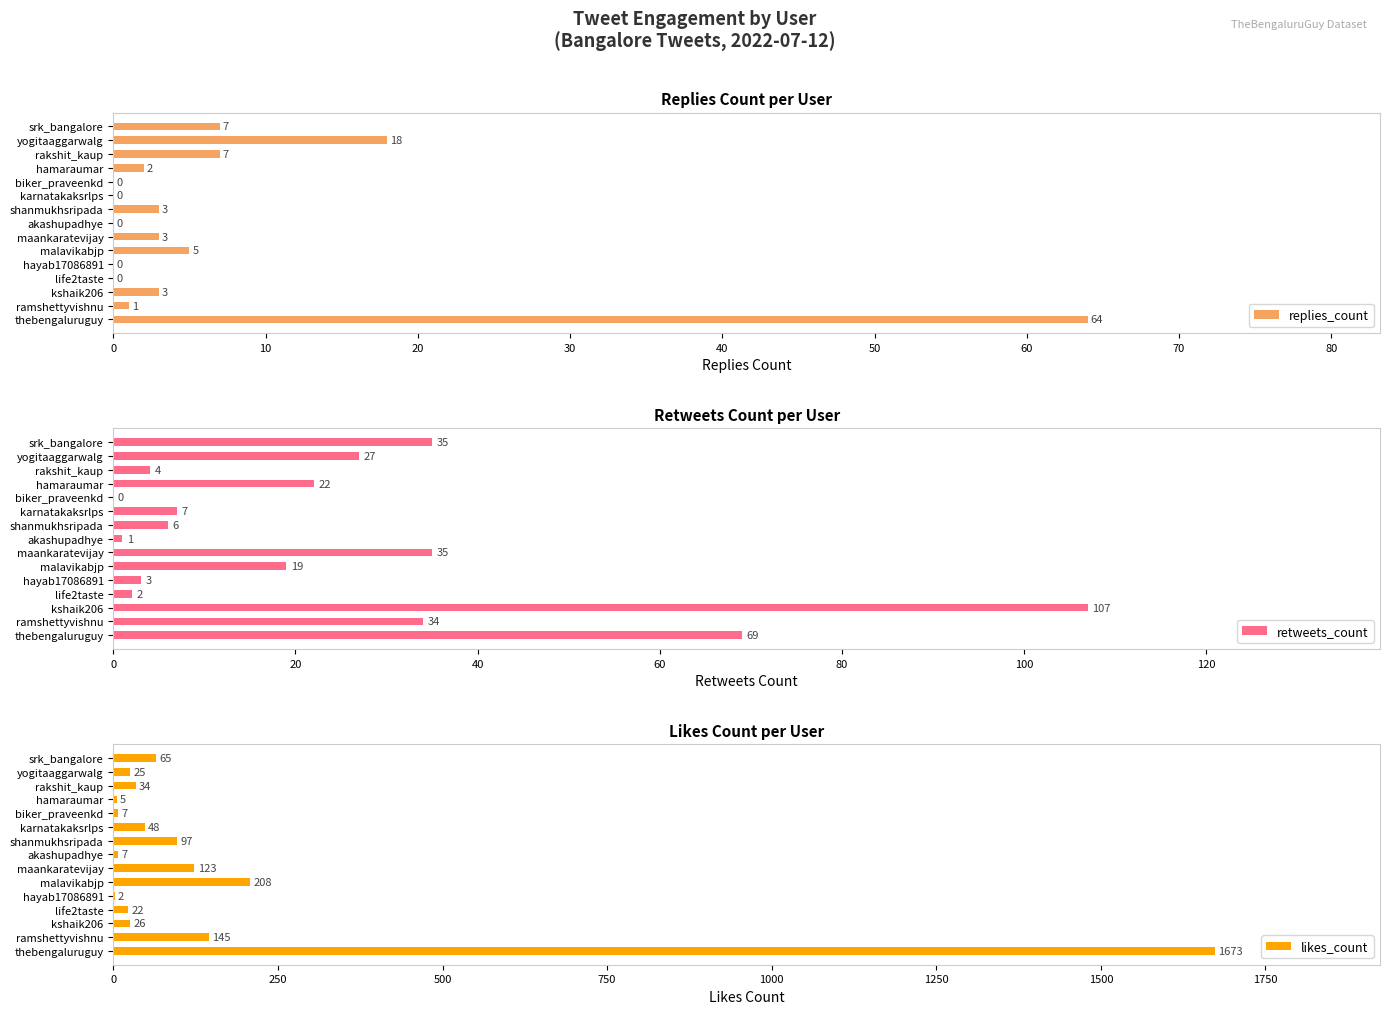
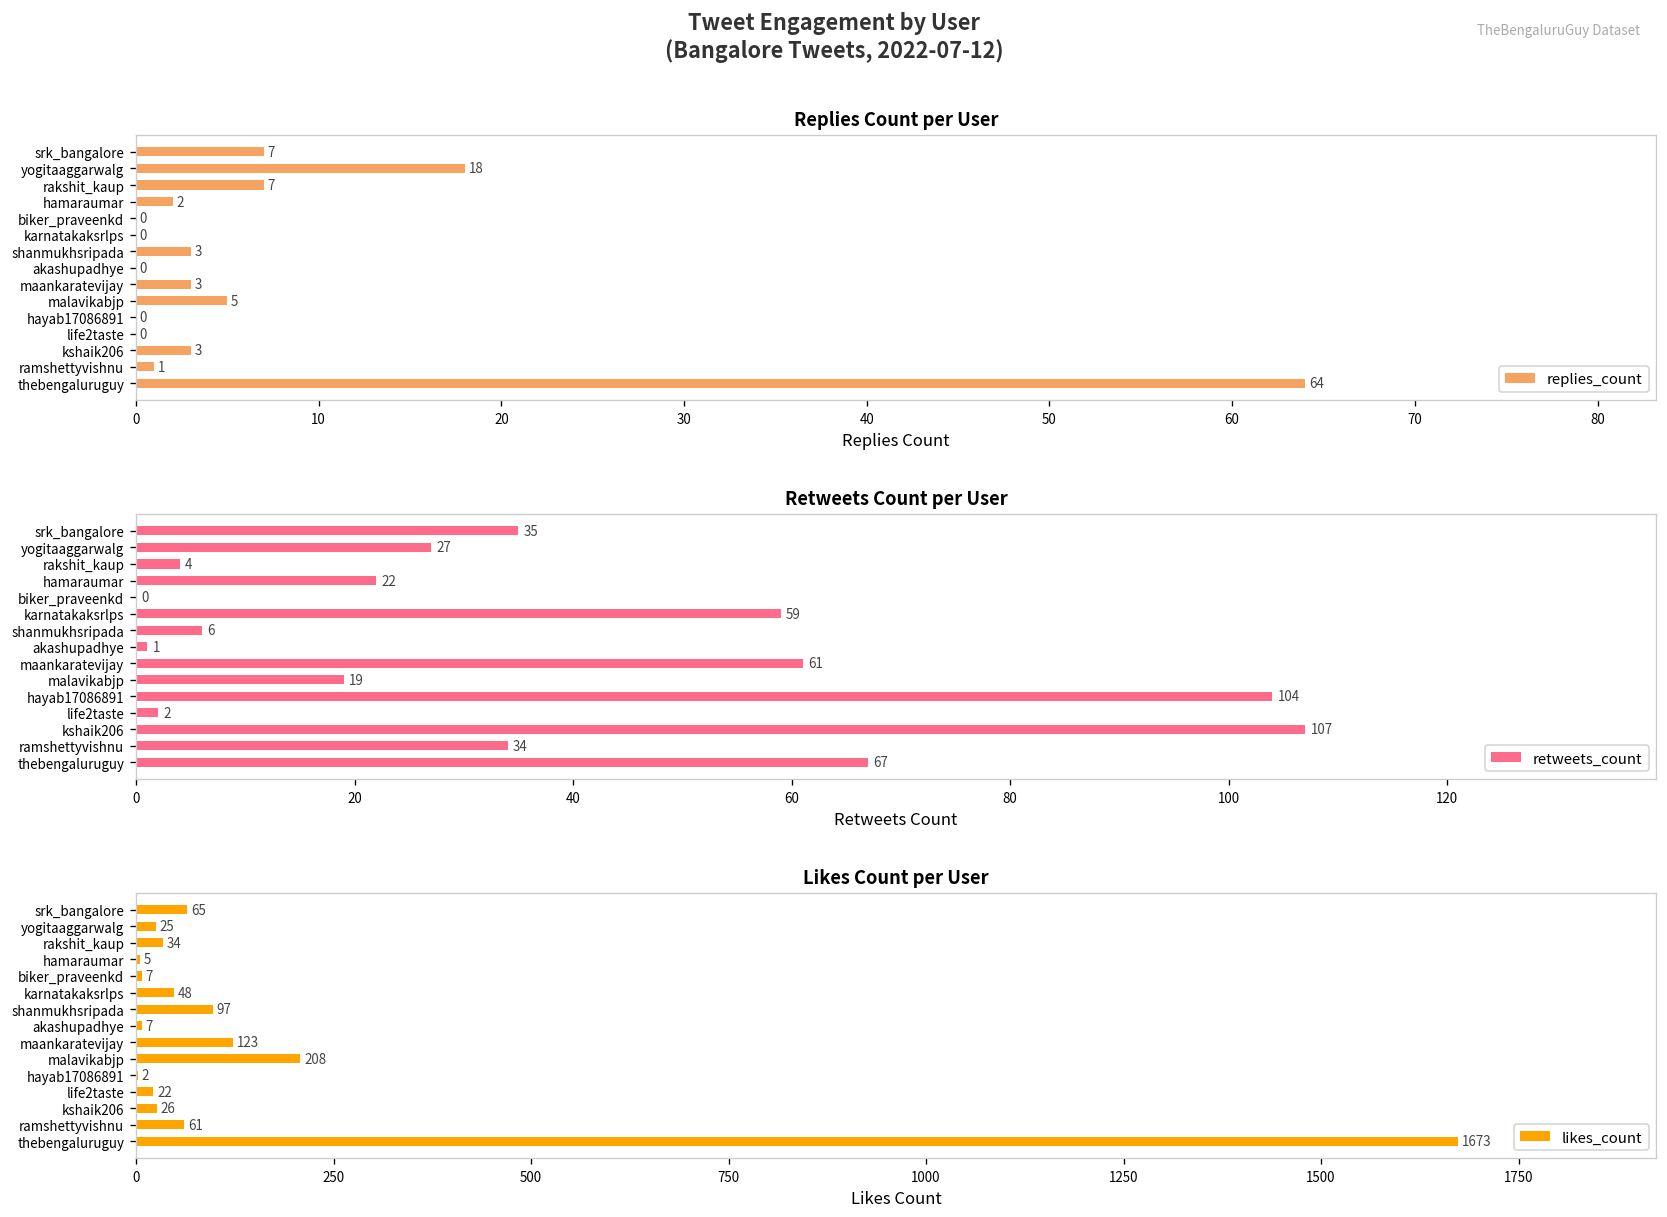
Retweets Count per User, karnatakaksrlps: 7 -> 59
Retweets Count per User, maankaratevijay: 35 -> 61
Retweets Count per User, hayab17086891: 3 -> 104
Retweets Count per User, thebengaluruguy: 69 -> 67
Likes Count per User, ramshettyvishnu: 145 -> 61
